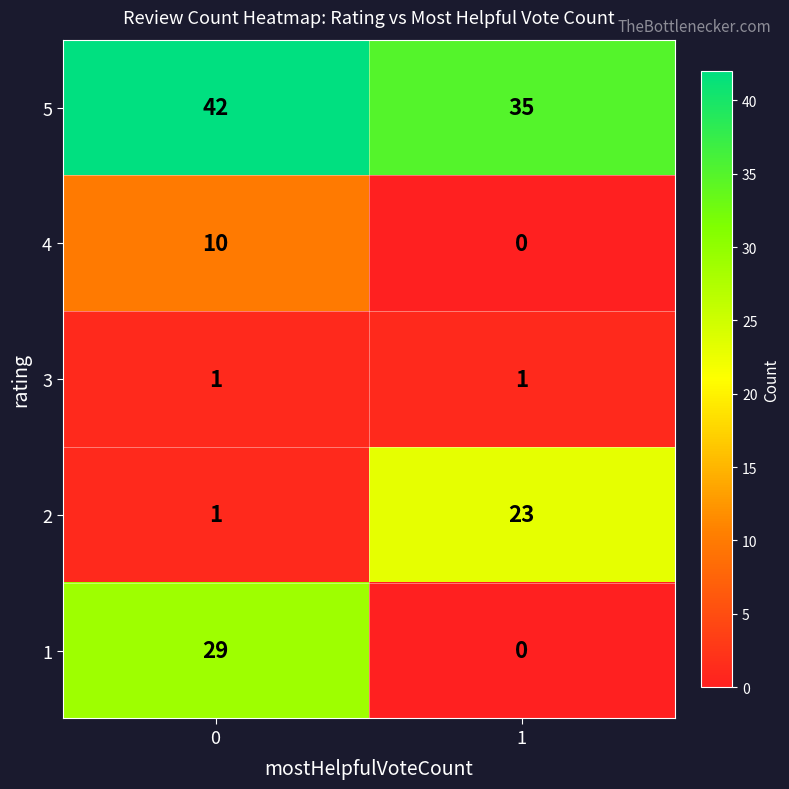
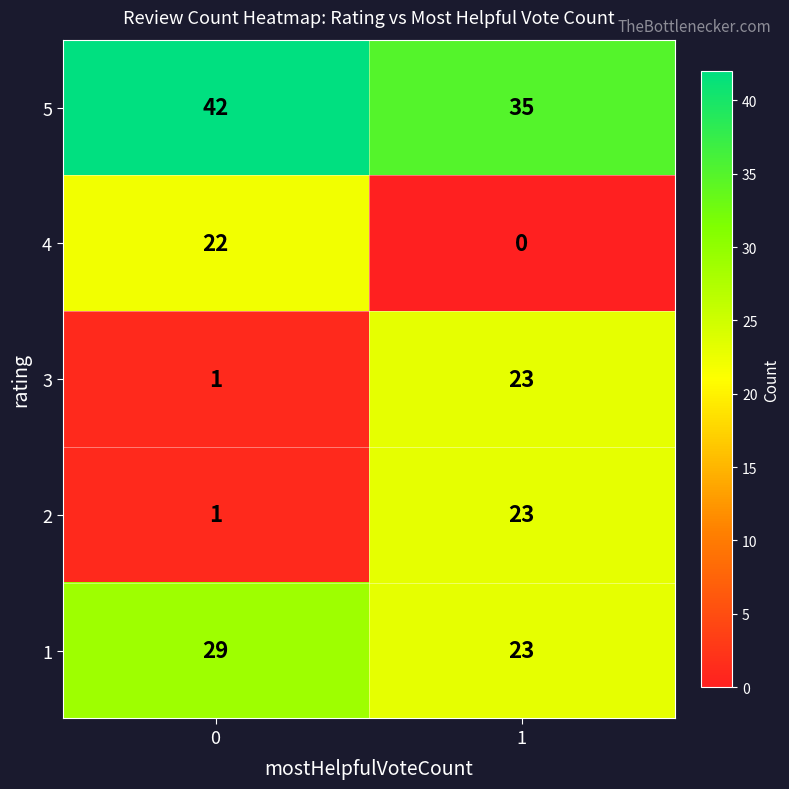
4, 0: 10 -> 22
3, 1: 1 -> 23
1, 1: 0 -> 23
